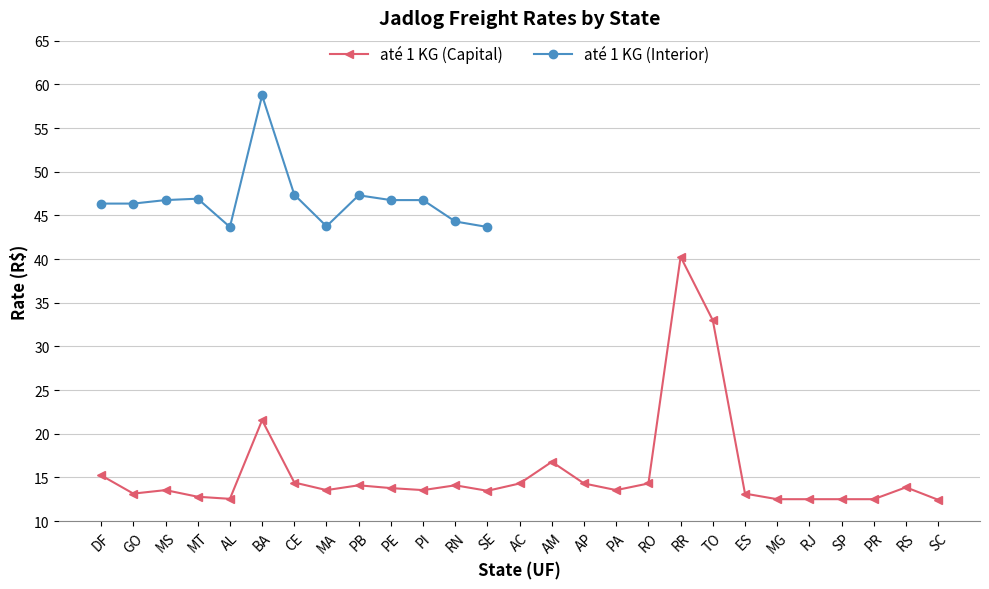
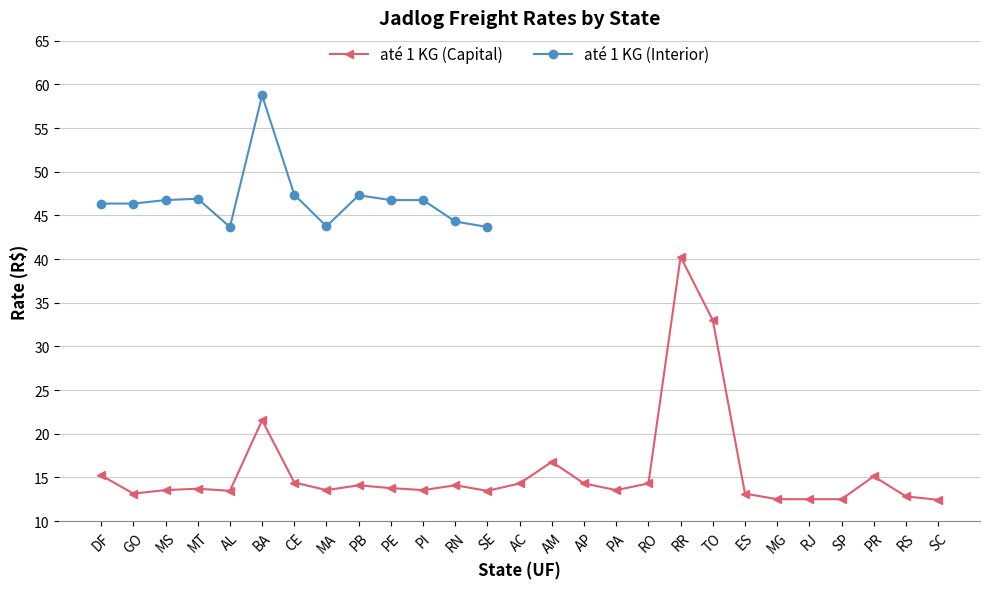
até 1 KG (Capital), MT: 13 -> 14
até 1 KG (Capital), AL: 12.6 -> 13.5
até 1 KG (Capital), PR: 13 -> 15
até 1 KG (Capital), RS: 14 -> 13
